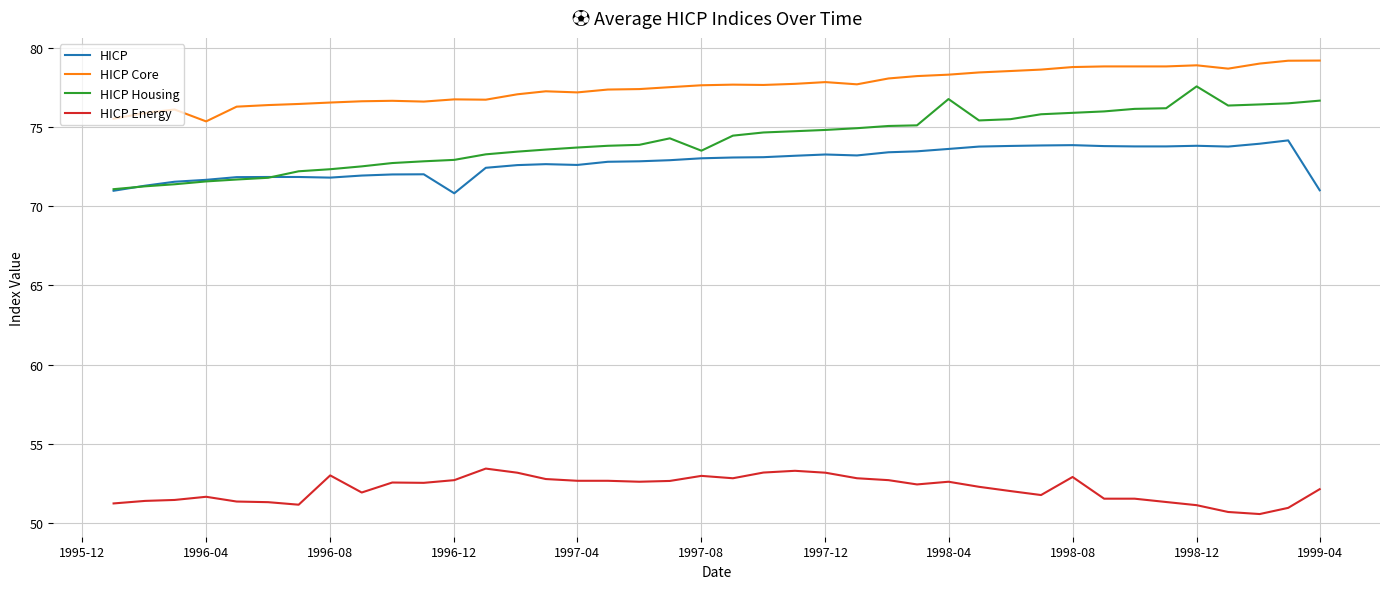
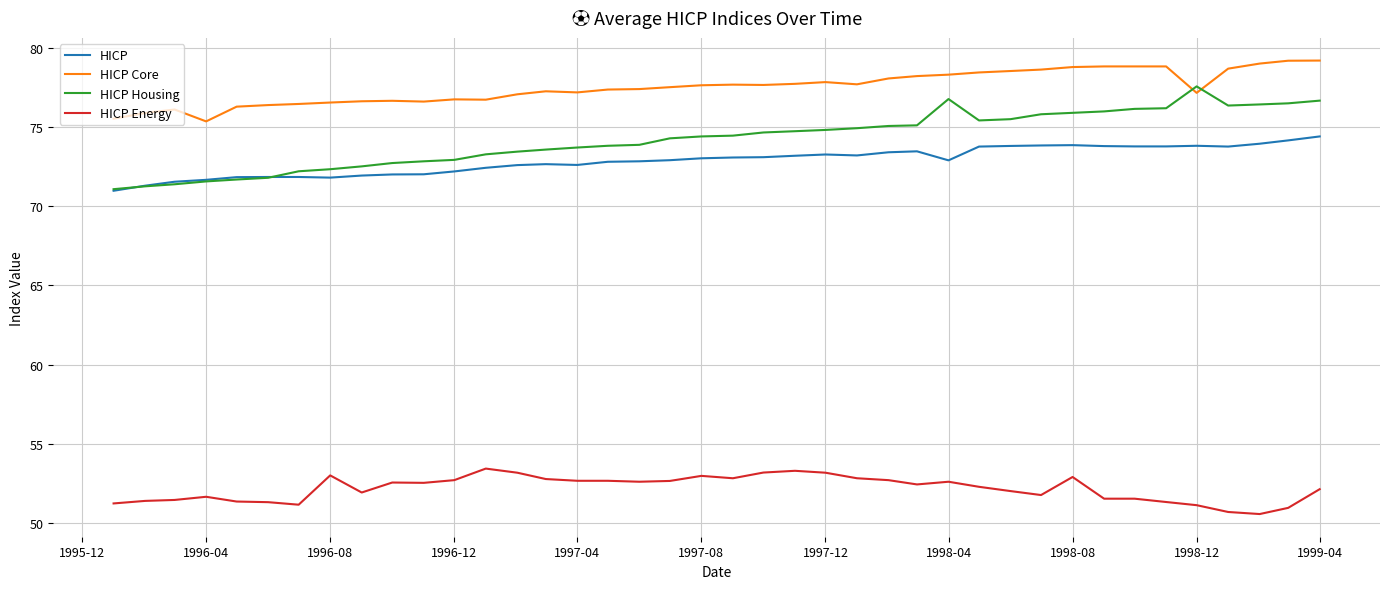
HICP, 1996-12: 70.8 -> 72.2
HICP Housing, 1997-08: 73.5 -> 74.4
HICP, 1998-04: 73.6 -> 72.9
HICP Core, 1998-12: 78.9 -> 77.2
HICP, 1999-04: 71.0 -> 74.4
